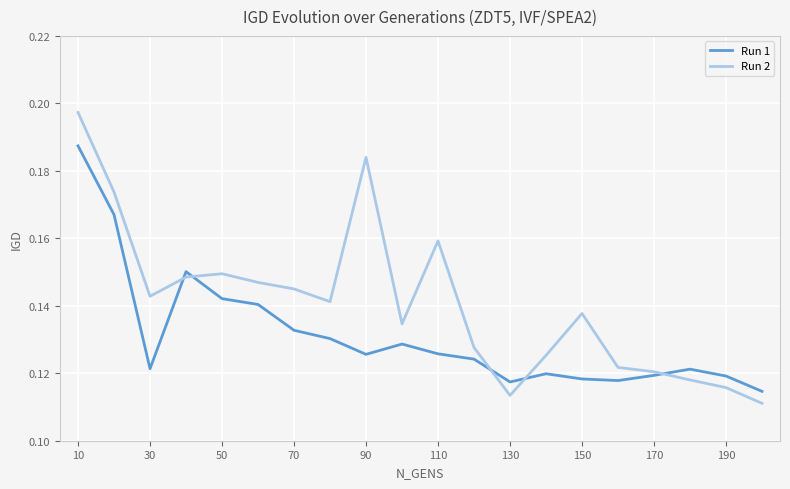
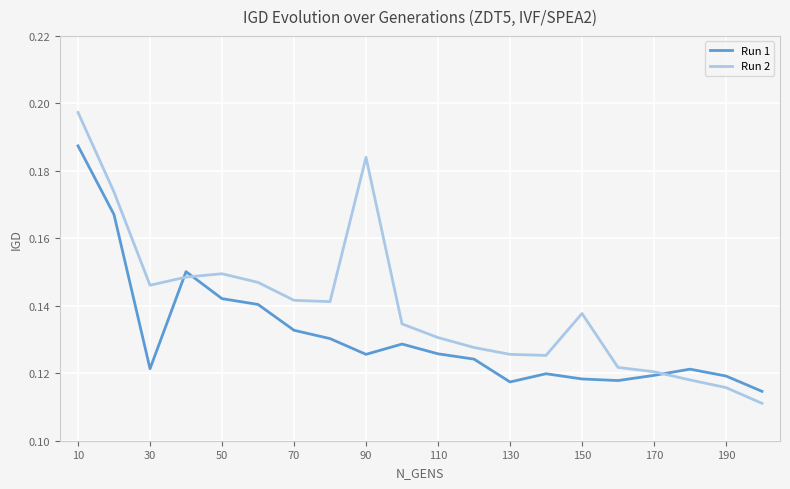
Run 2, 30: 0.143 -> 0.146
Run 2, 70: 0.145 -> 0.142
Run 2, 110: 0.159 -> 0.131
Run 2, 130: 0.113 -> 0.126
